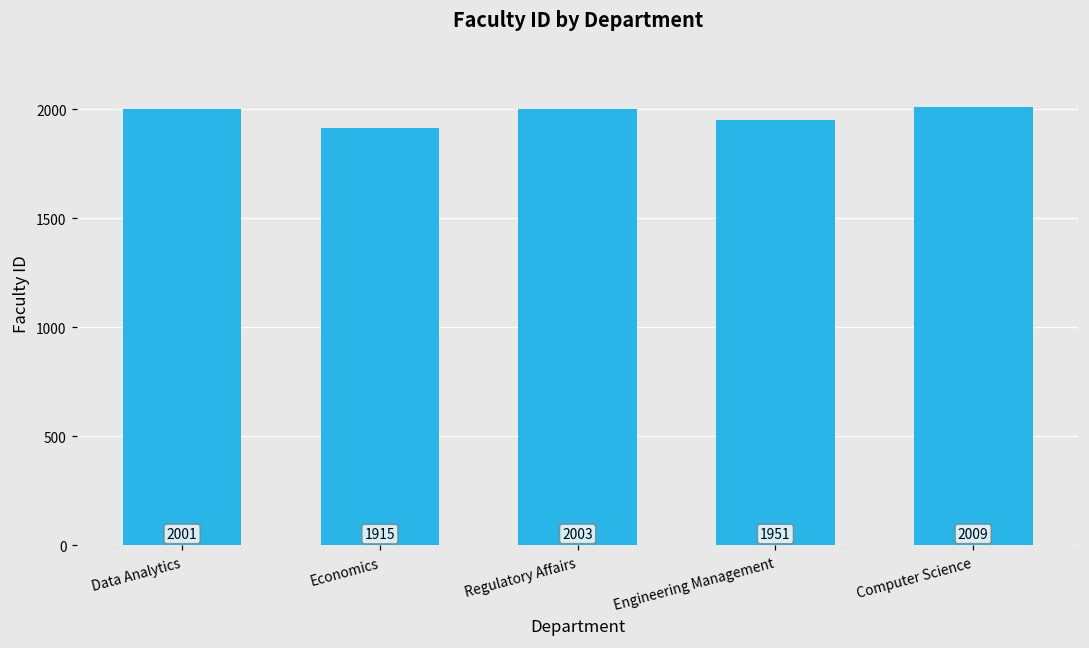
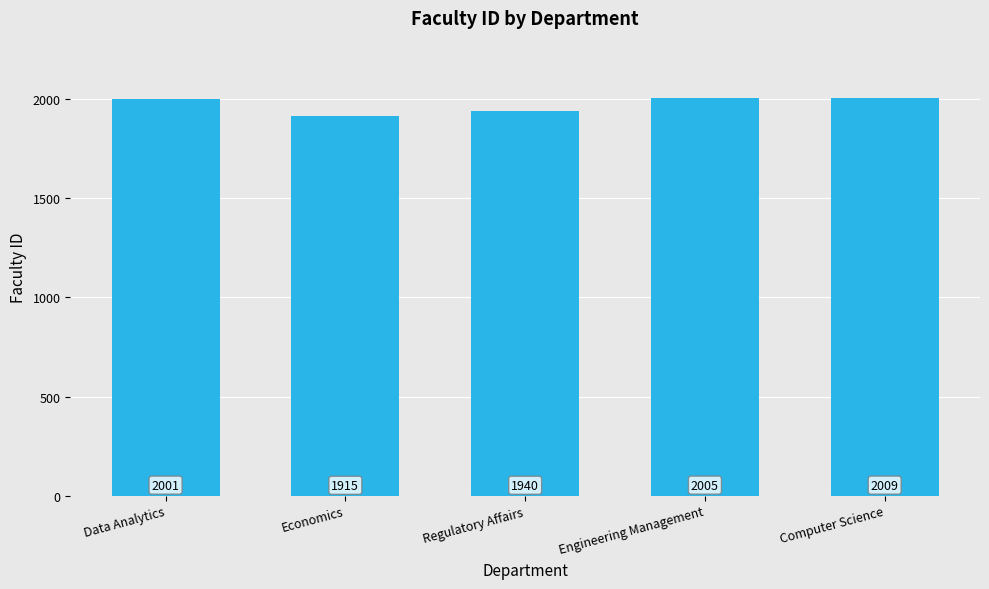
Regulatory Affairs: 2003 -> 1940
Engineering Management: 1951 -> 2005
